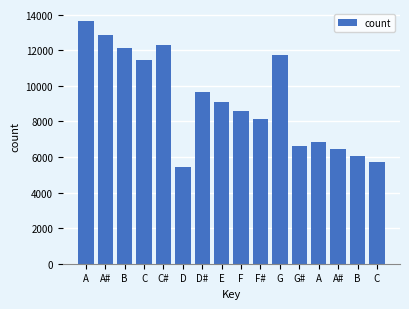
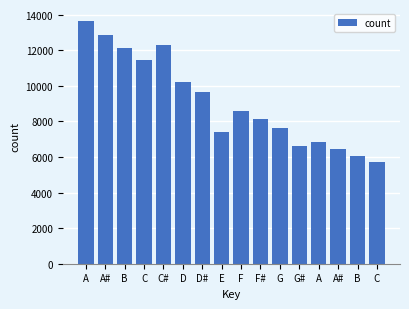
D: 5500 -> 10200
E: 9100 -> 7400
G: 11700 -> 7700
